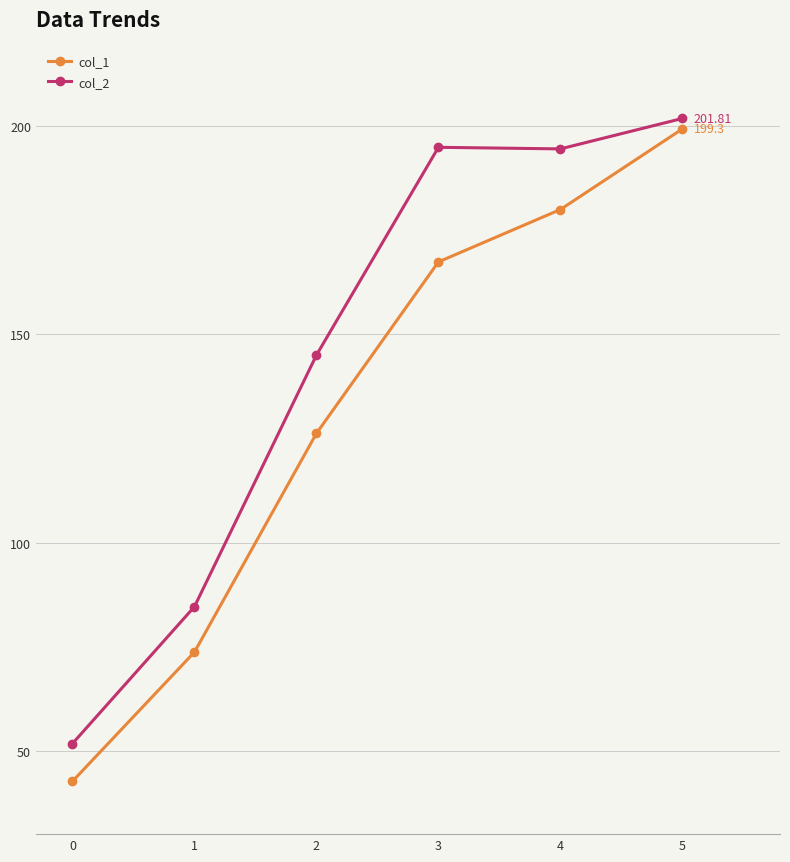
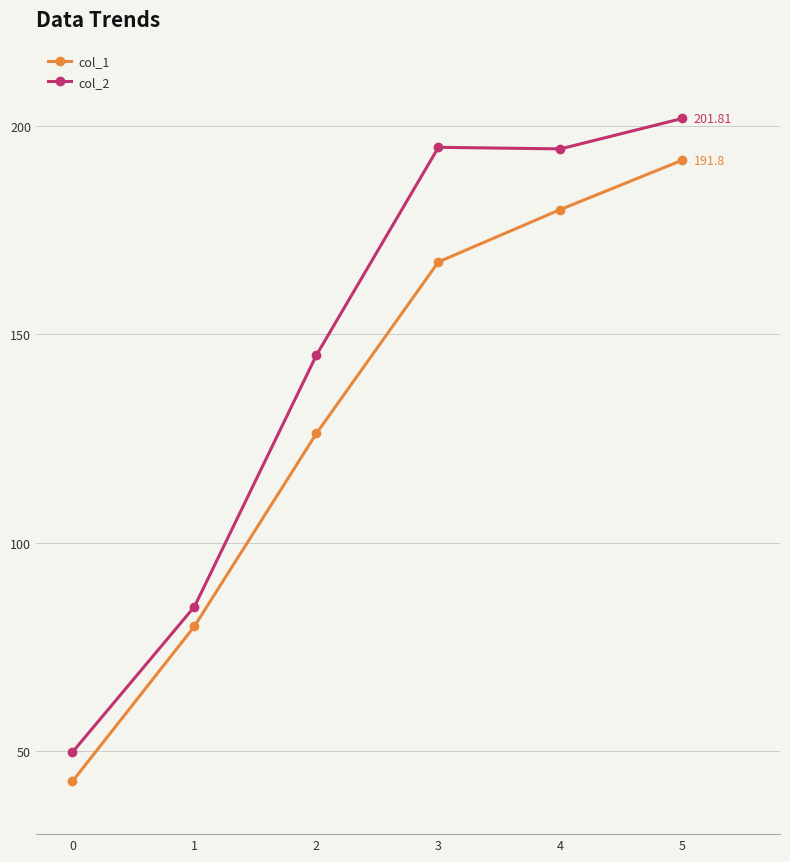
col_2, 0: 52 -> 50
col_1, 1: 74 -> 80
col_1, 5: 199.3 -> 191.8
